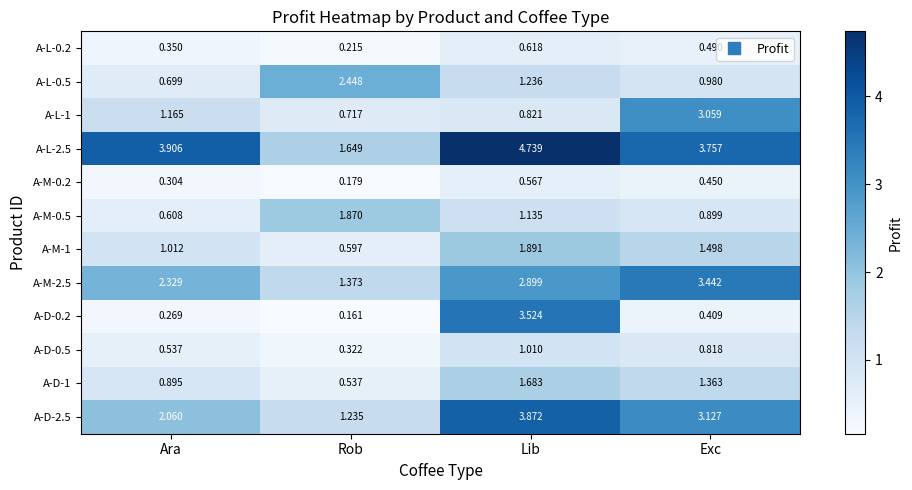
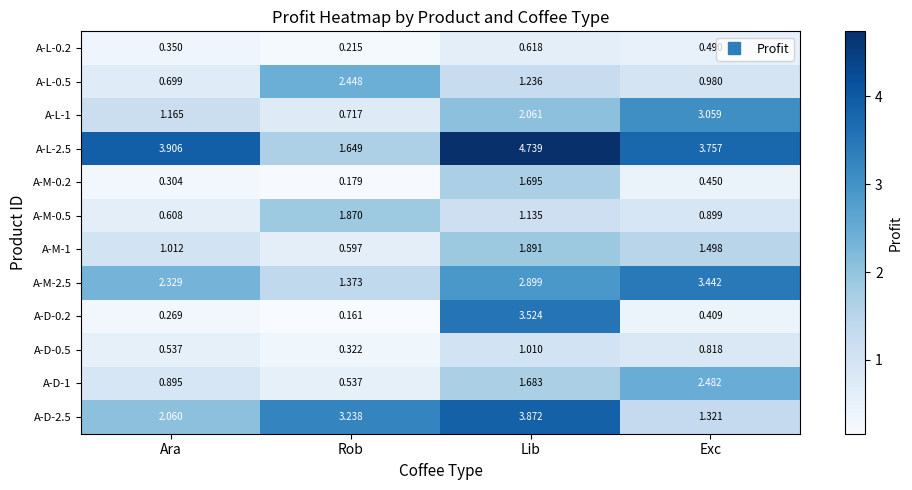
A-L-1, Lib: 0.821 -> 2.061
A-M-0.2, Lib: 0.567 -> 1.695
A-D-1, Exc: 1.363 -> 2.482
A-D-2.5, Rob: 1.235 -> 3.238
A-D-2.5, Exc: 3.127 -> 1.321
